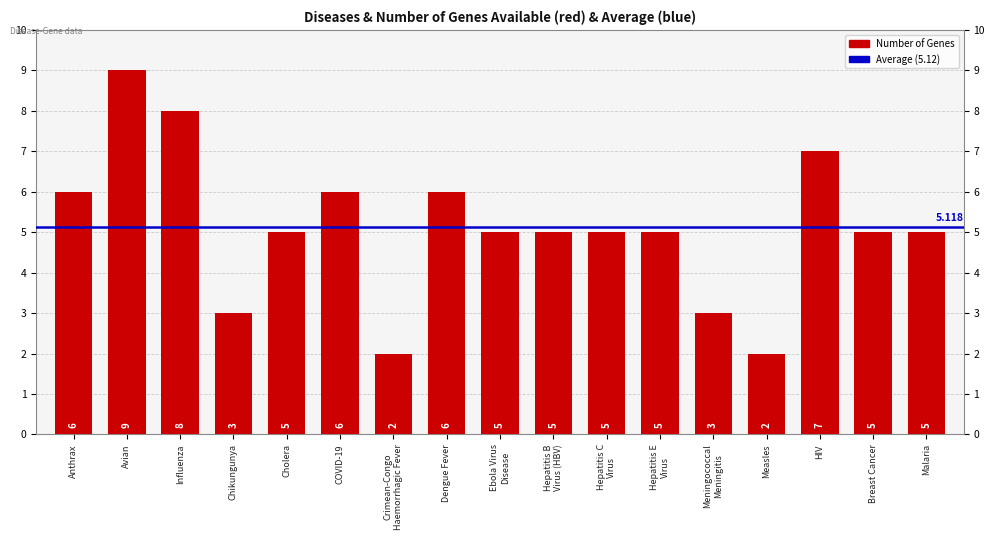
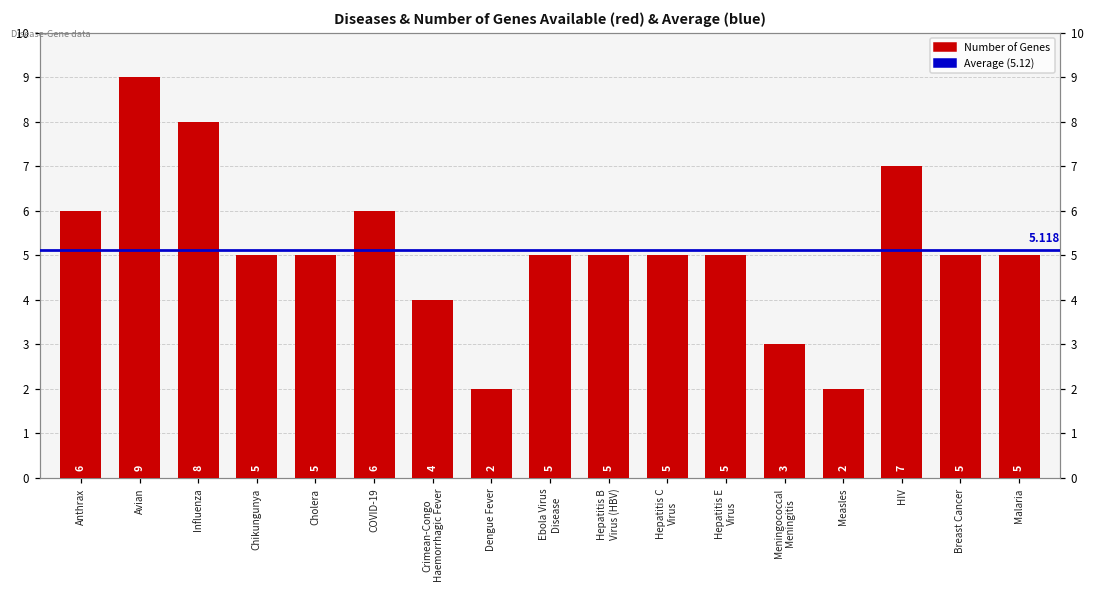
Chikungunya: 3 -> 5
Crimean-Congo Haemorrhagic Fever: 2 -> 4
Dengue Fever: 6 -> 2
